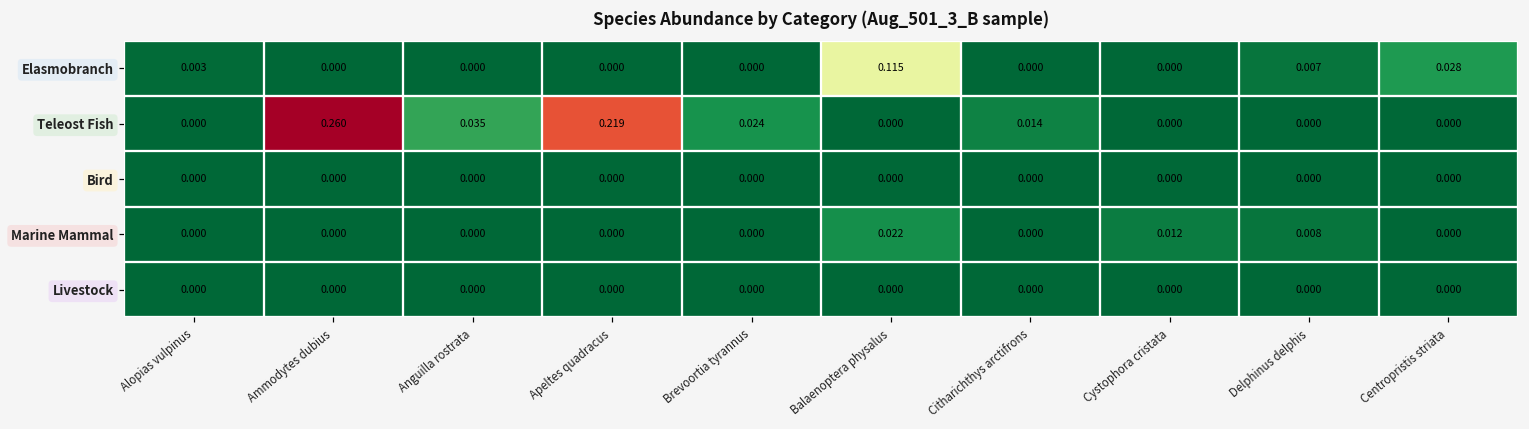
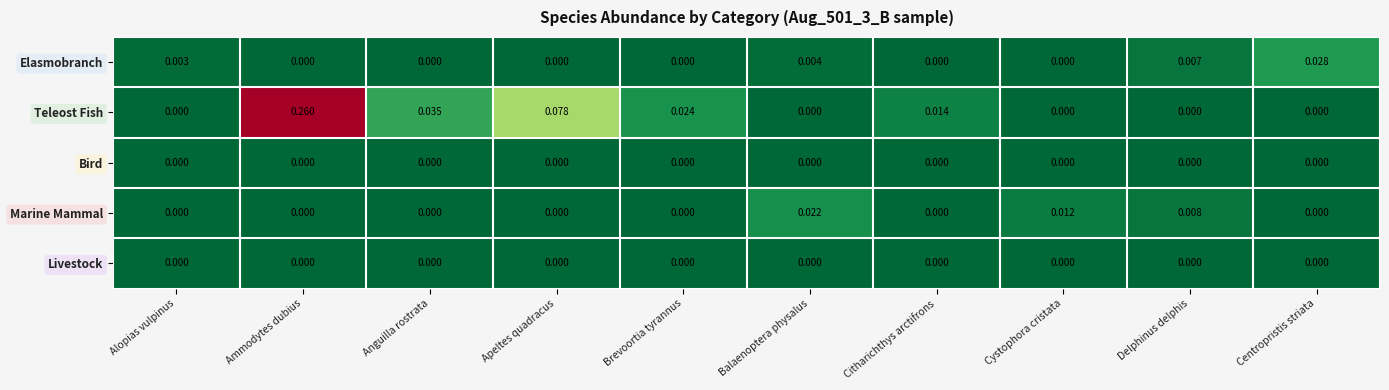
Elasmobranch, Balaenoptera physalus: 0.115 -> 0.004
Teleost Fish, Apeltes quadracus: 0.219 -> 0.078
